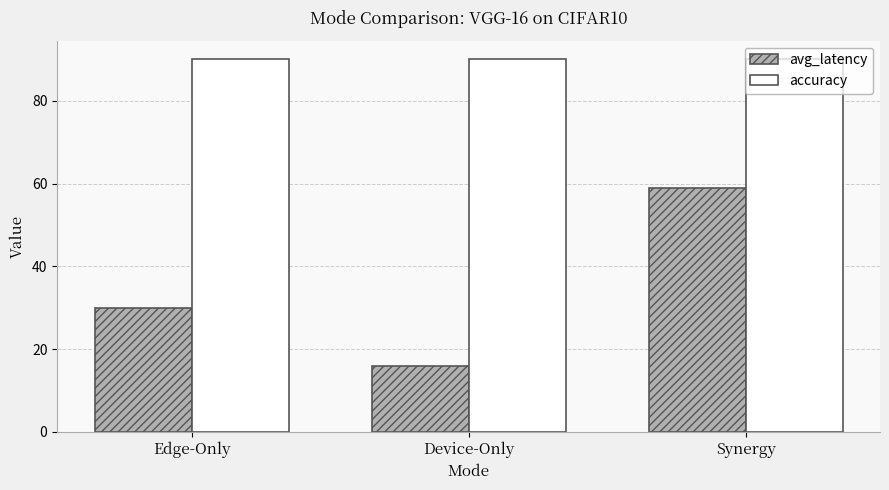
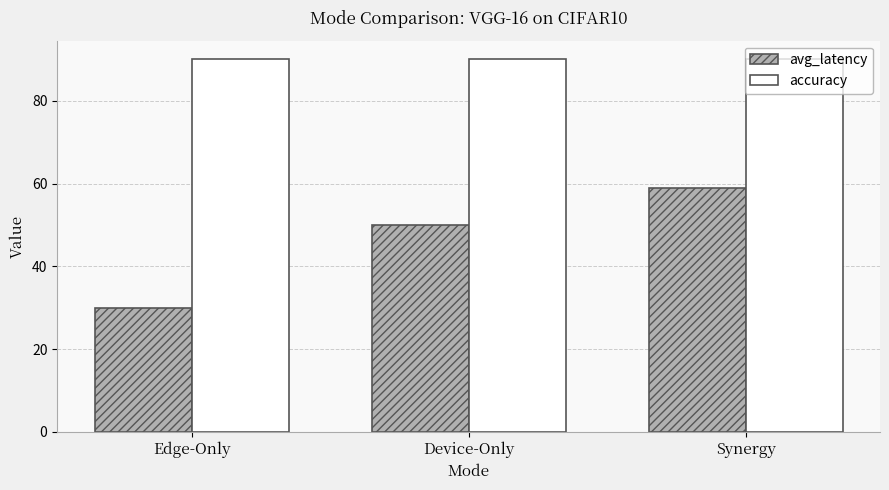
avg_latency, Device-Only: 16 -> 50
